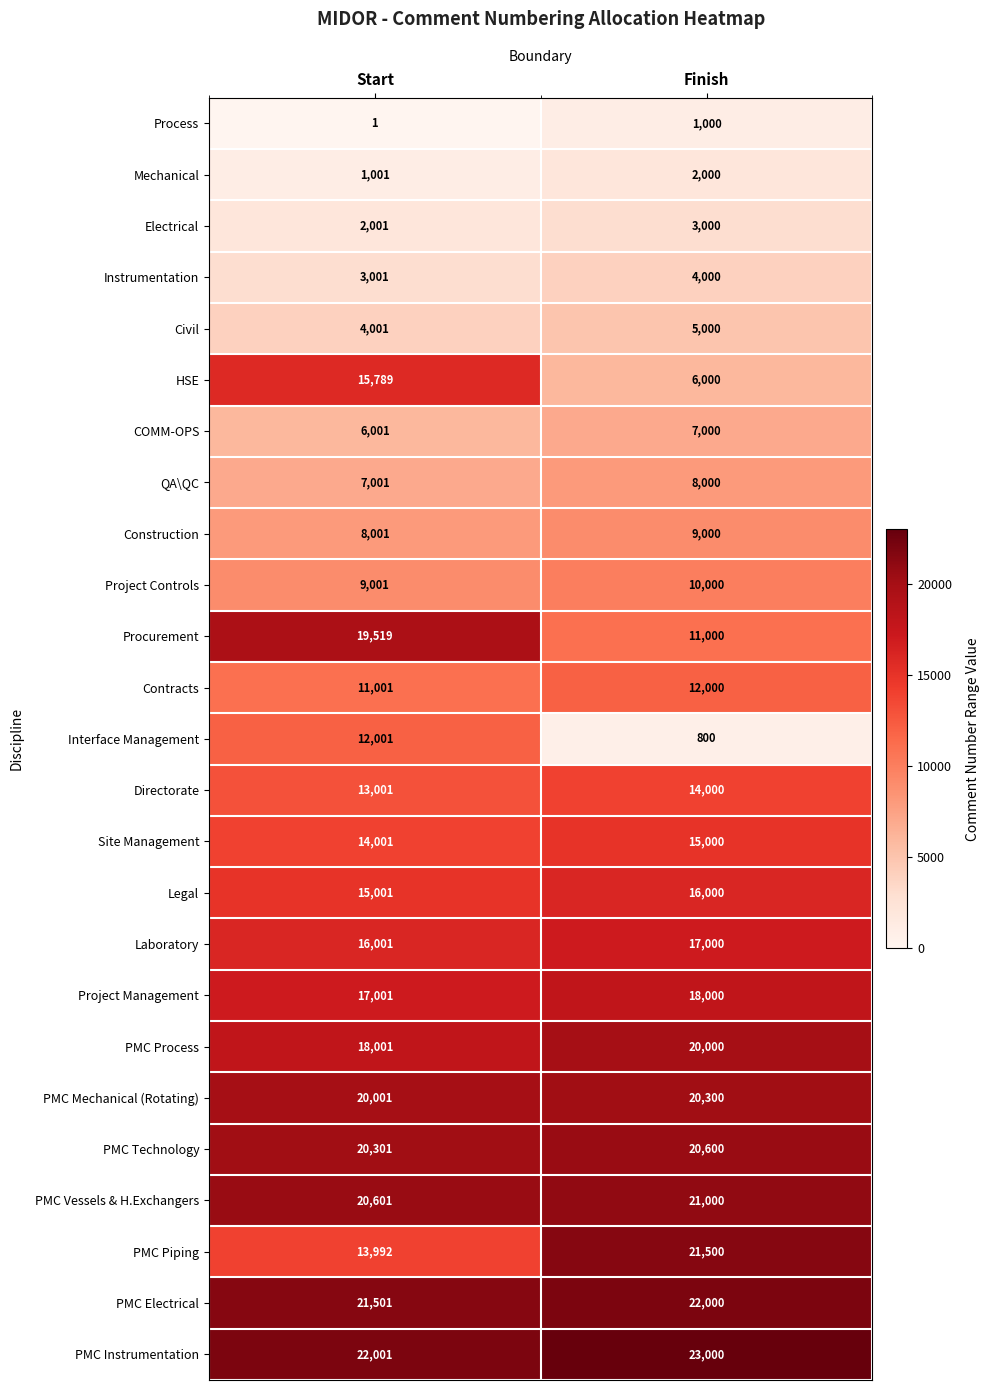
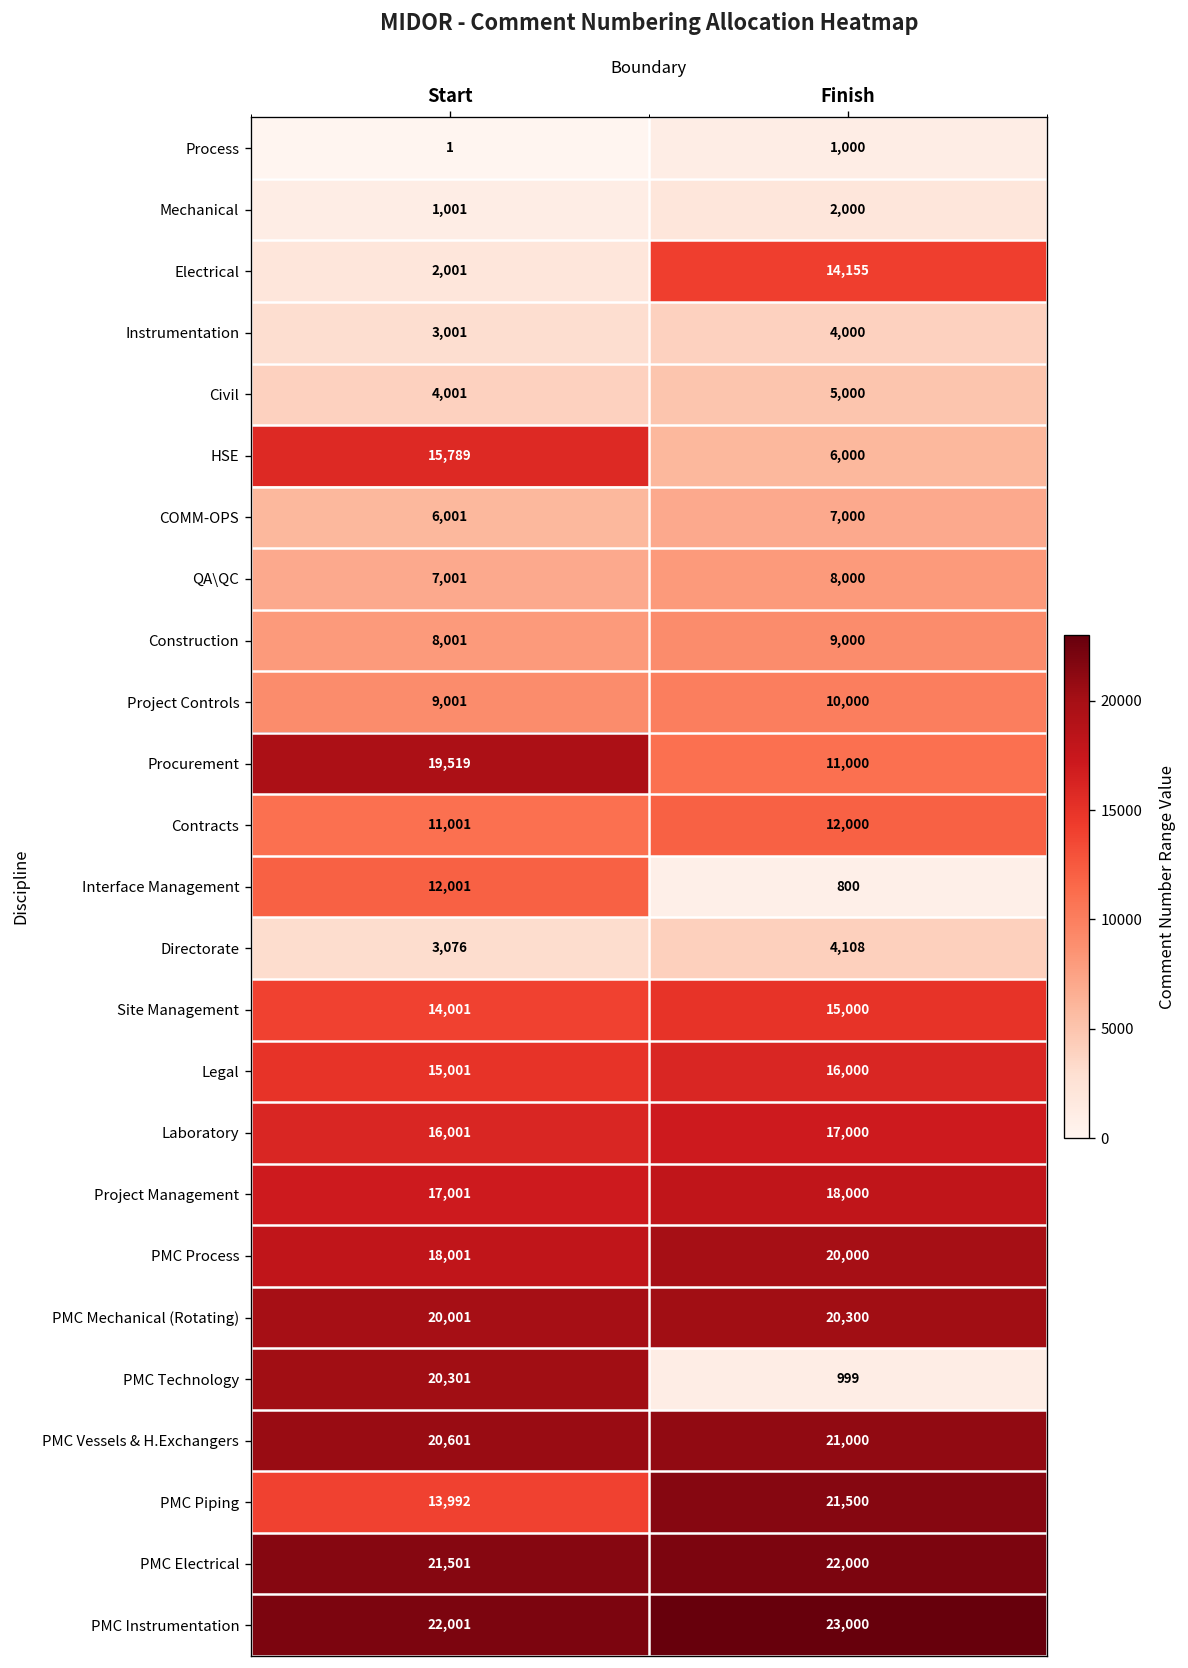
Electrical, Finish: 3,000 -> 14,155
Directorate, Start: 13,001 -> 3,076
Directorate, Finish: 14,000 -> 4,108
PMC Technology, Finish: 20,600 -> 999
